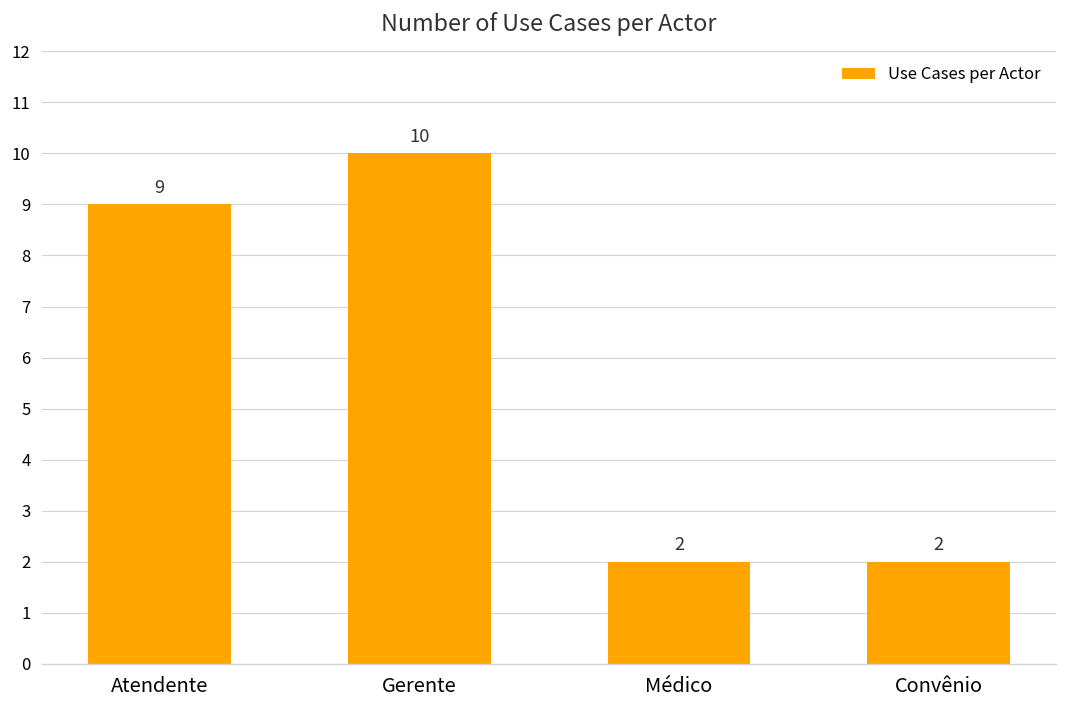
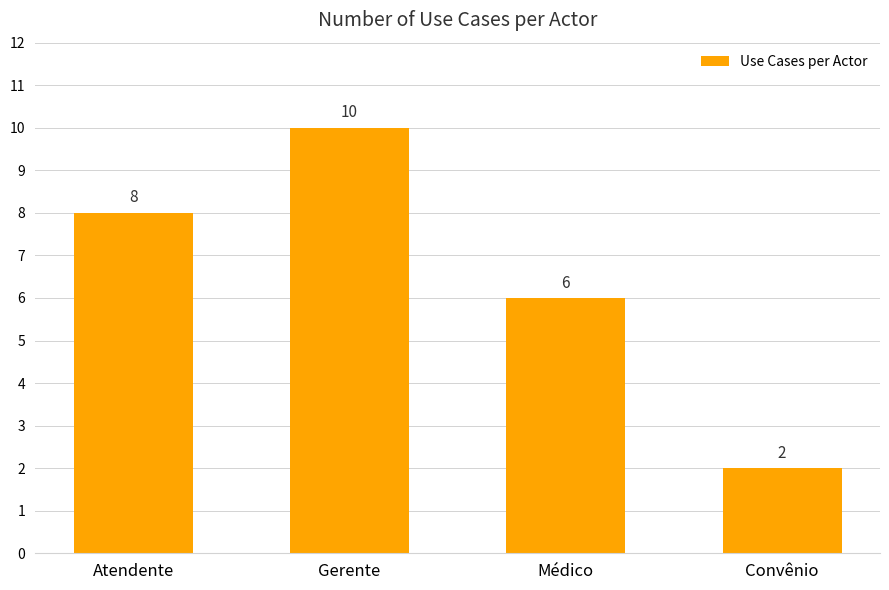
Atendente: 9 -> 8
Médico: 2 -> 6
